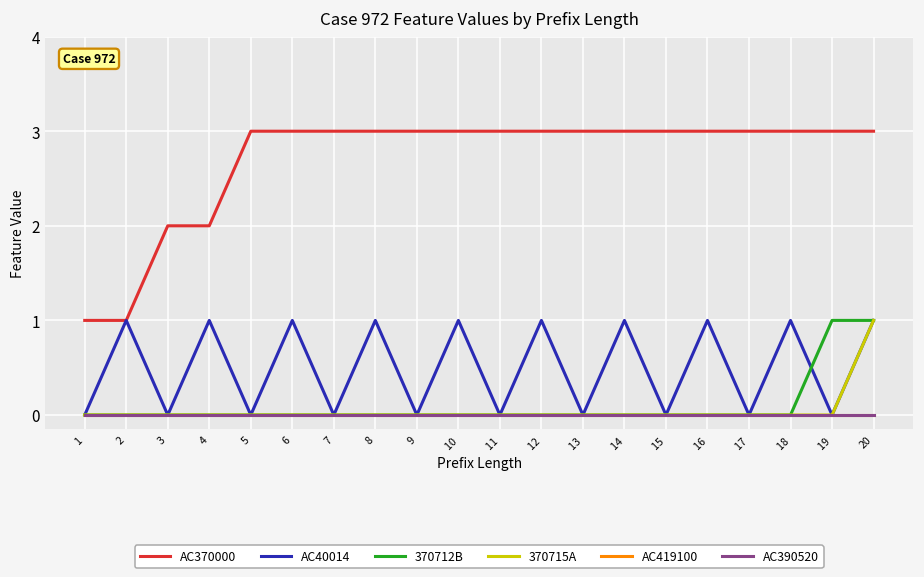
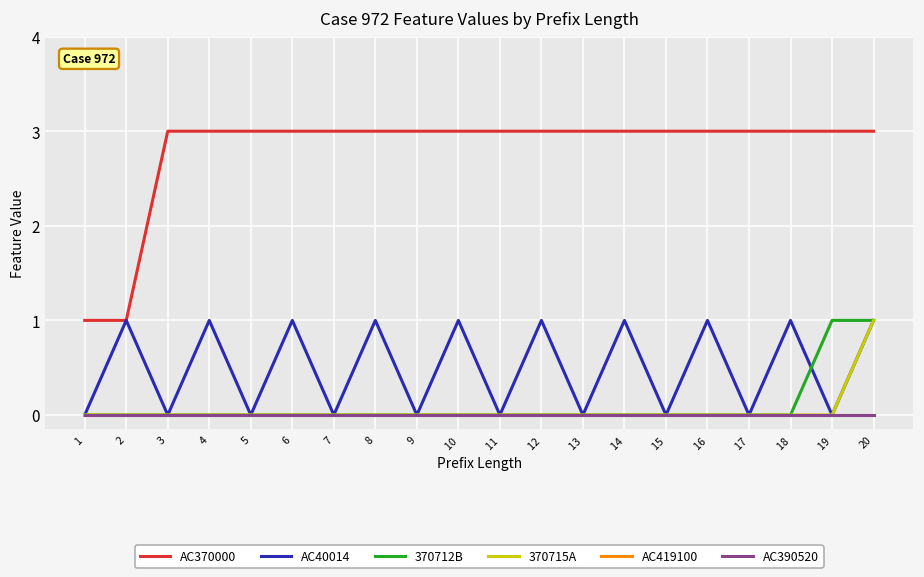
AC370000, 3: 2 -> 3
AC370000, 4: 2 -> 3
